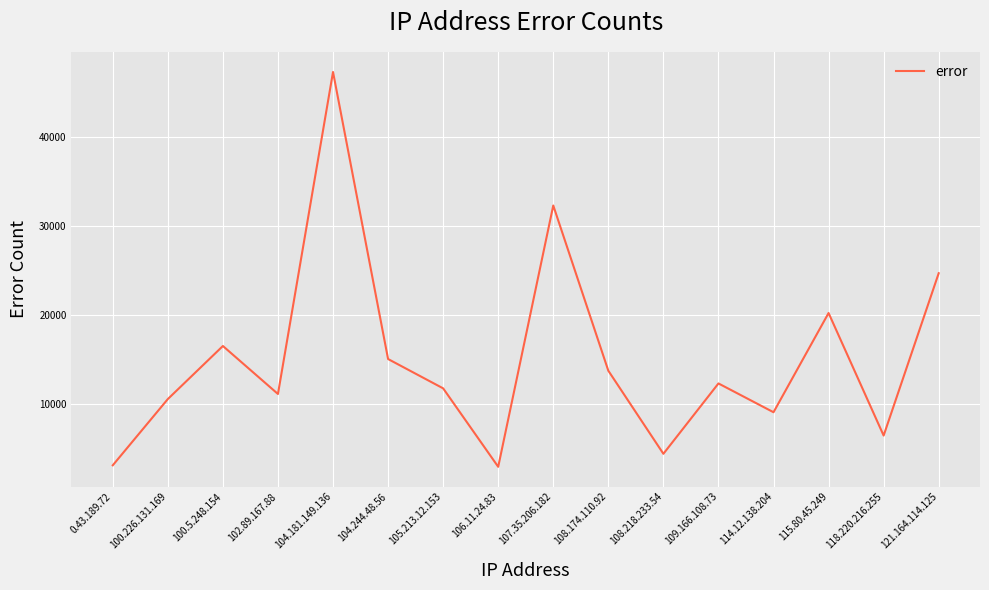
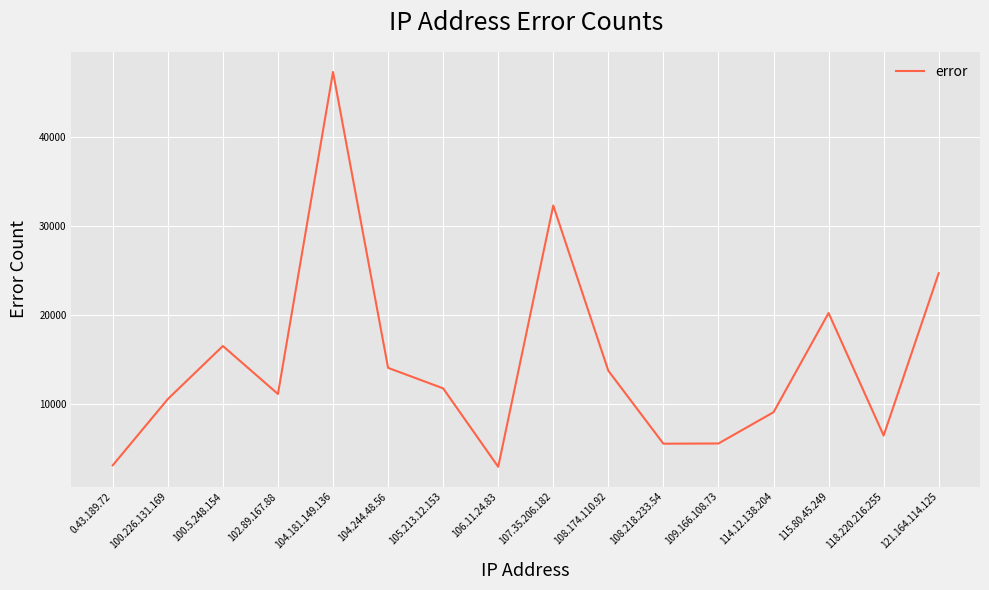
104.244.48.56: 15000 -> 14000
108.218.233.54: 4000 -> 5000
109.166.108.73: 12000 -> 5000
